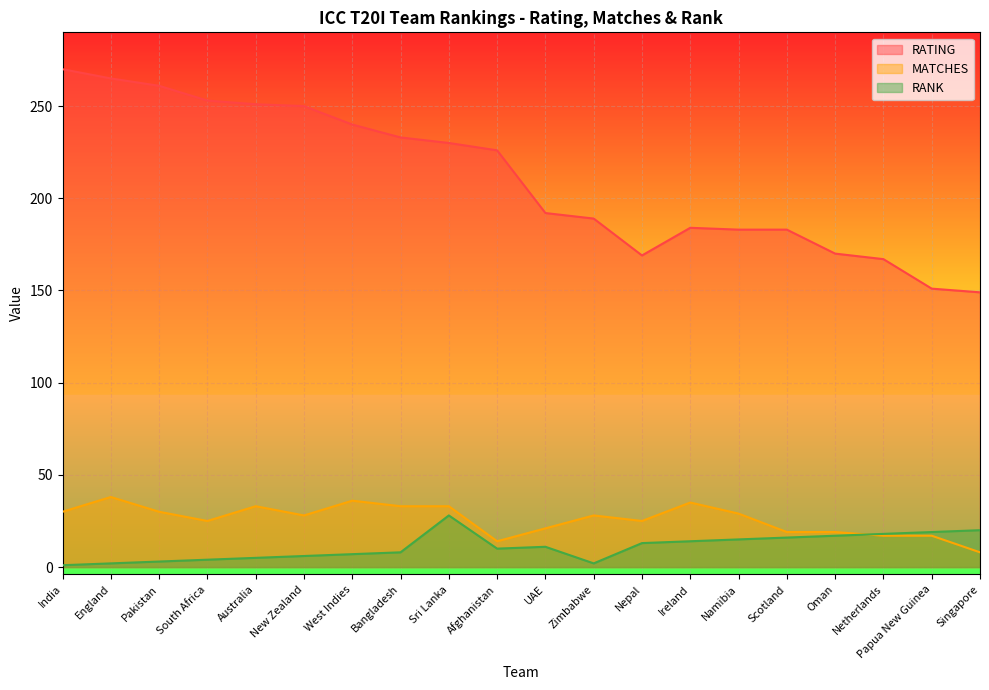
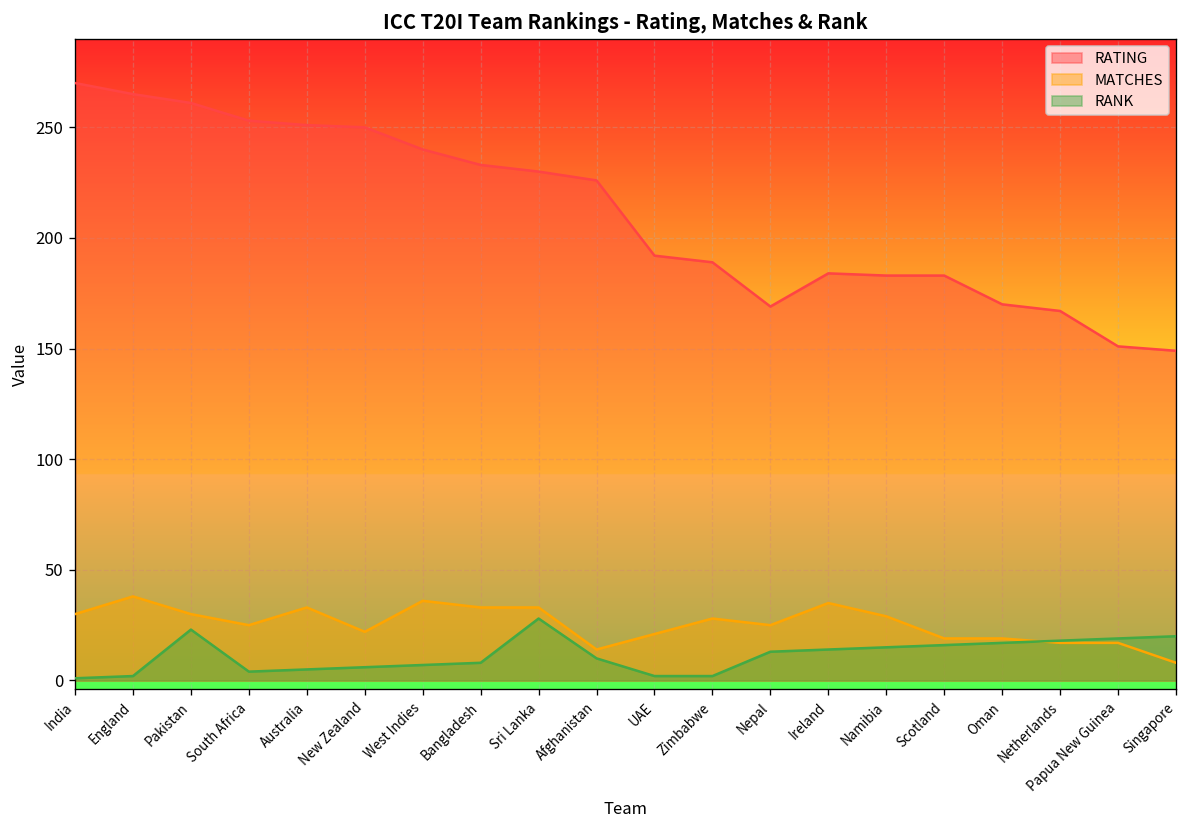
RANK, Pakistan: 3 -> 23
MATCHES, New Zealand: 28 -> 22
RANK, UAE: 11 -> 2
